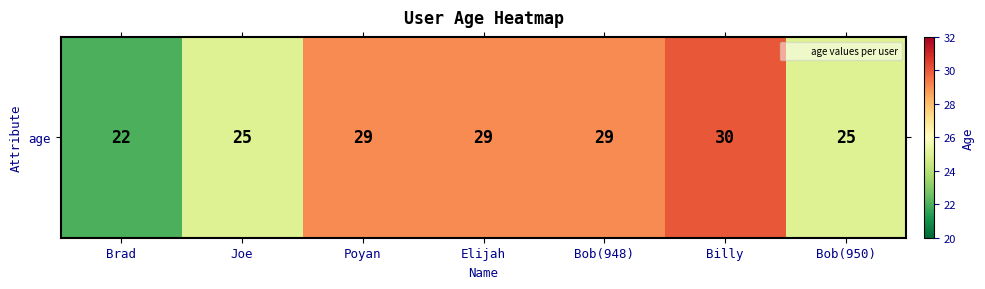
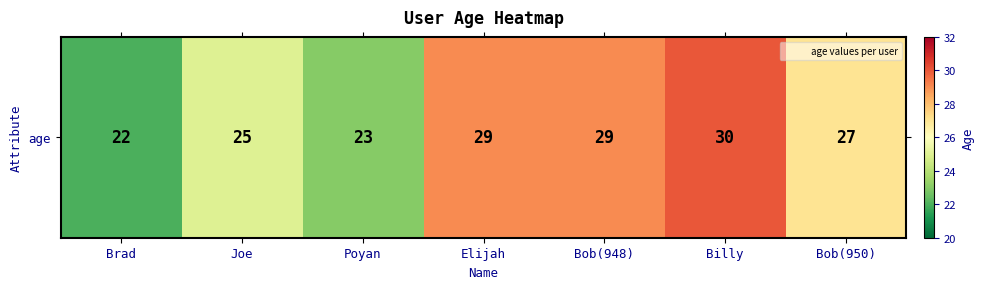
age, Poyan: 29 -> 23
age, Bob(950): 25 -> 27
